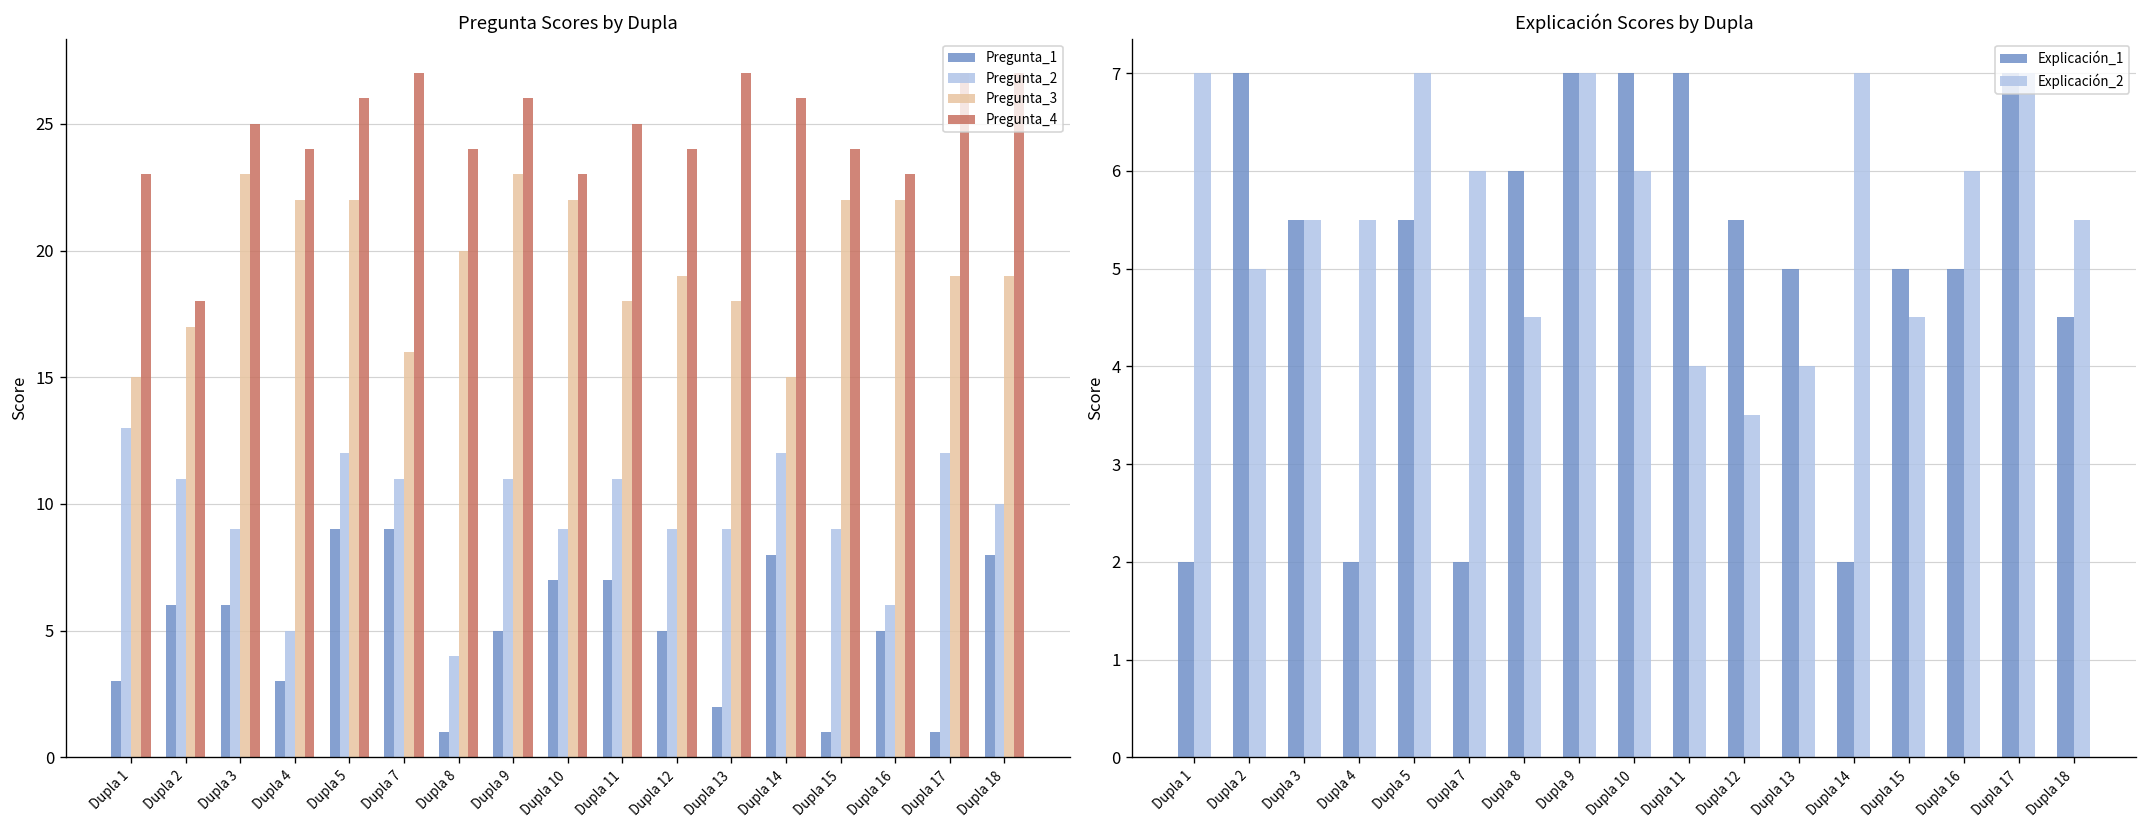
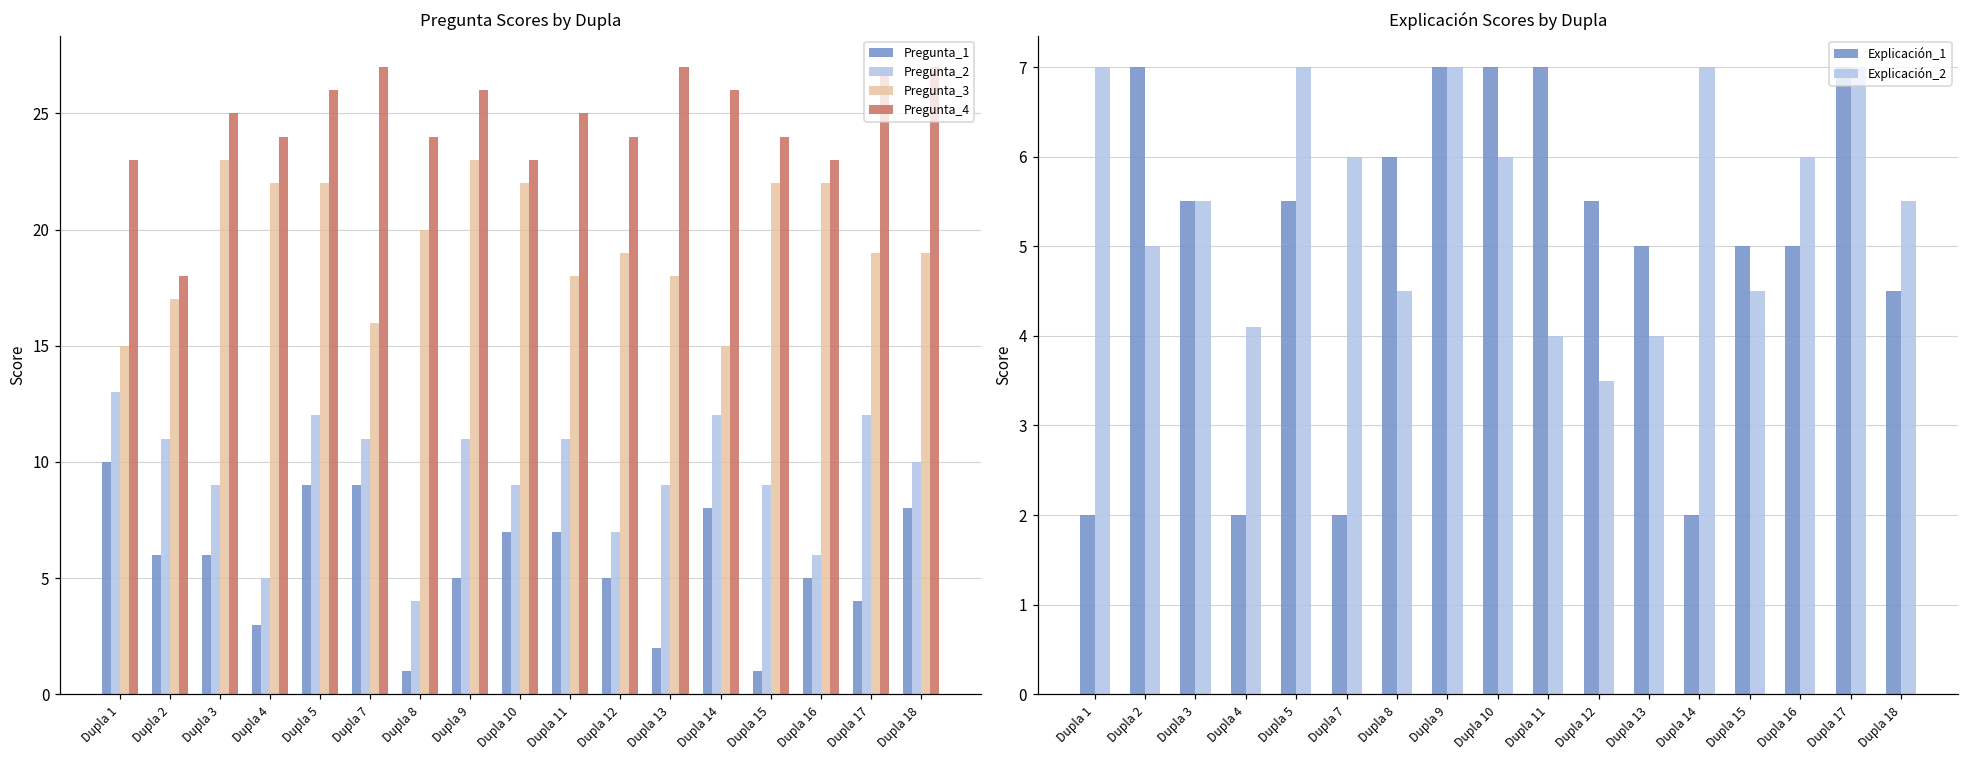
Pregunta Scores by Dupla, Pregunta_1, Dupla 1: 3 -> 10
Pregunta Scores by Dupla, Pregunta_2, Dupla 12: 9 -> 7
Pregunta Scores by Dupla, Pregunta_1, Dupla 17: 1 -> 4
Explicación Scores by Dupla, Explicación_2, Dupla 4: 5.5 -> 4.1
